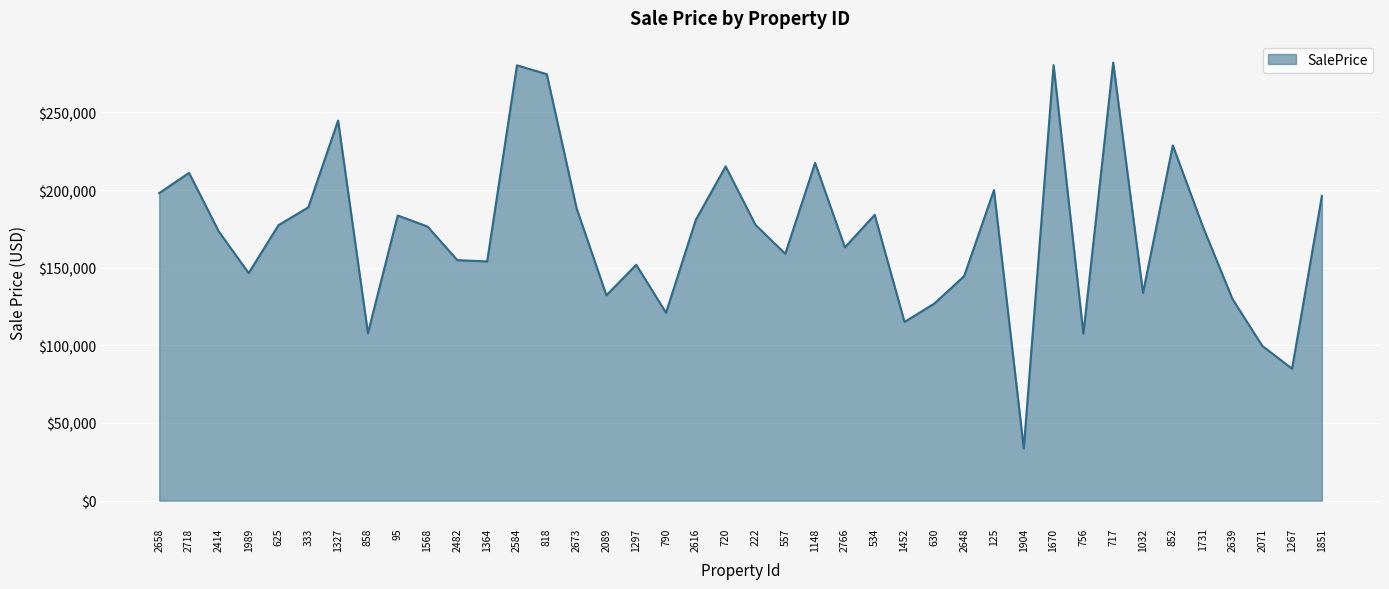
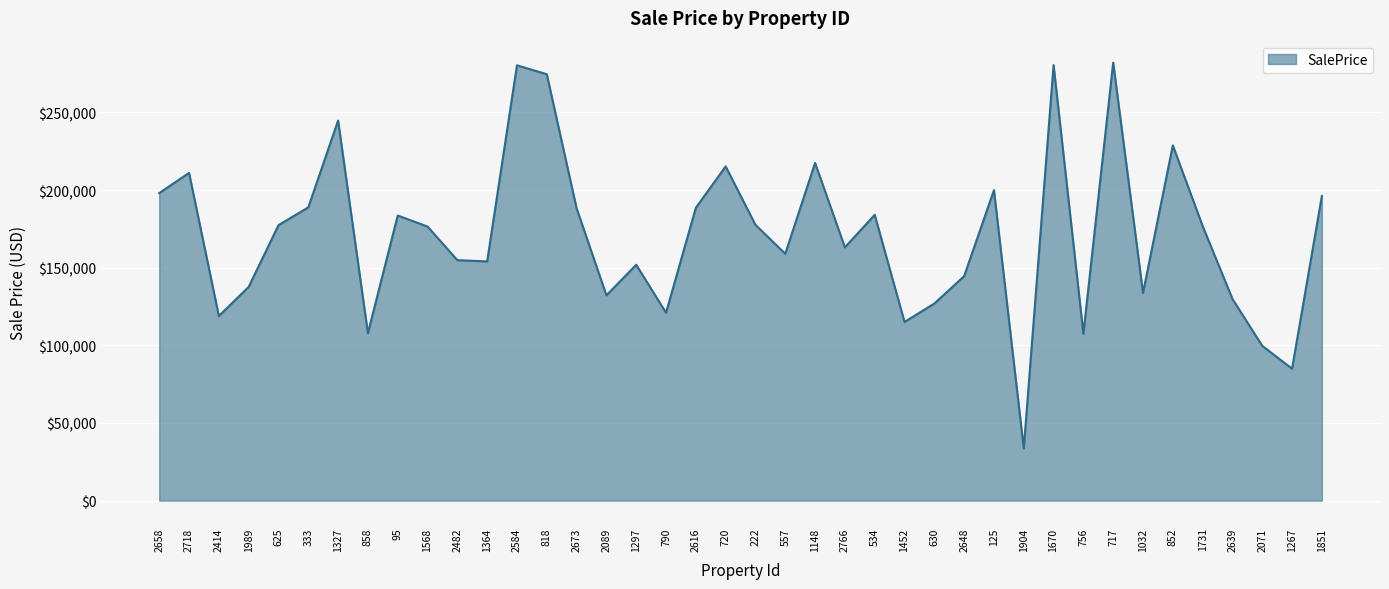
2414: $173,000 -> $119,000
1989: $147,000 -> $138,000
2616: $181,000 -> $189,000
